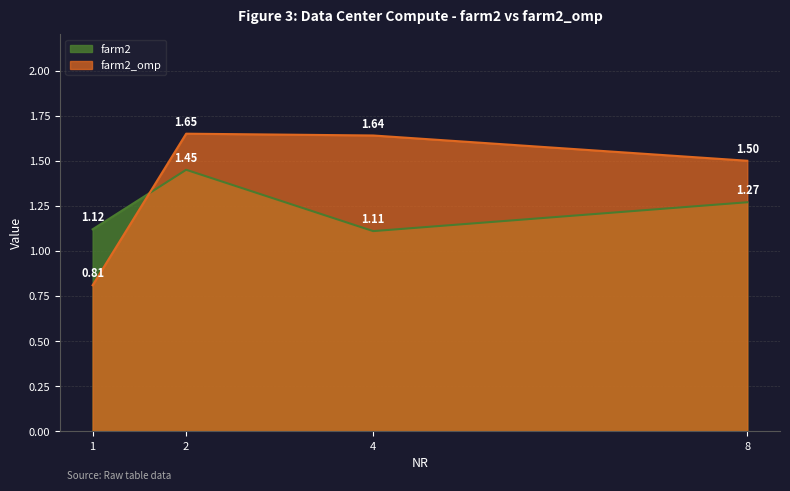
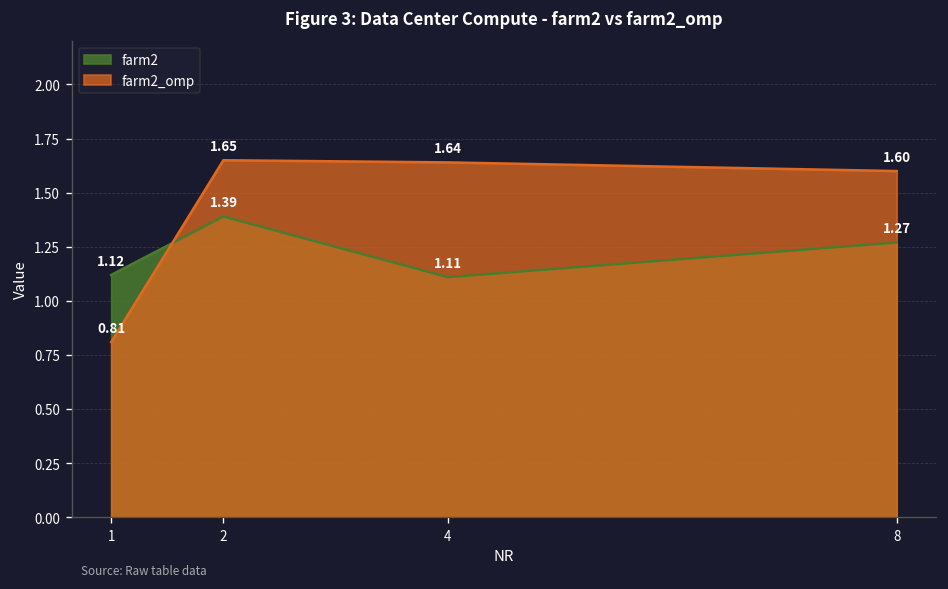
farm2, 2: 1.45 -> 1.39
farm2_omp, 8: 1.50 -> 1.60
